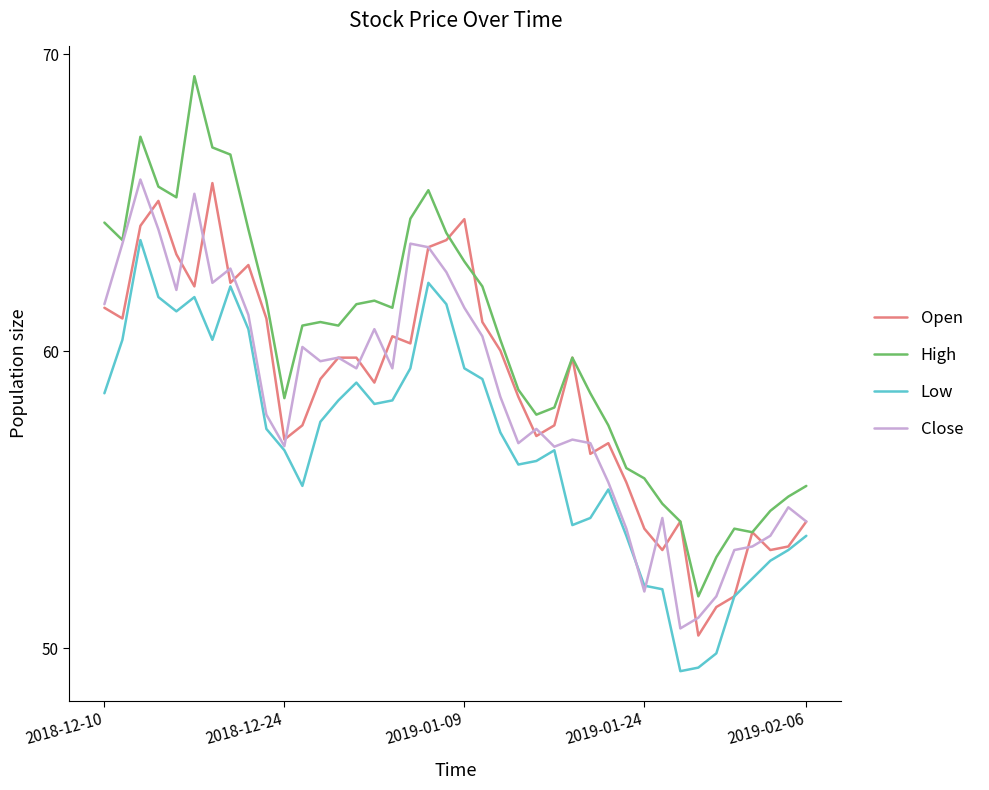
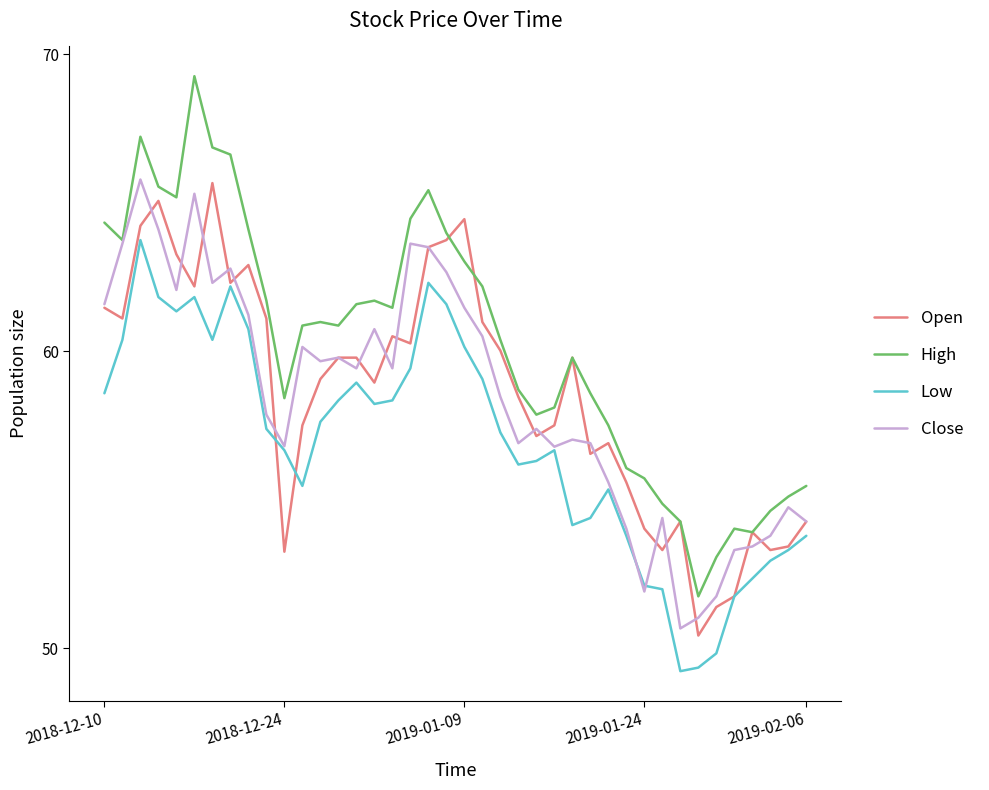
Open, 2018-12-24: 57.0 -> 53.2
Low, 2019-01-09: 59.4 -> 60.1
